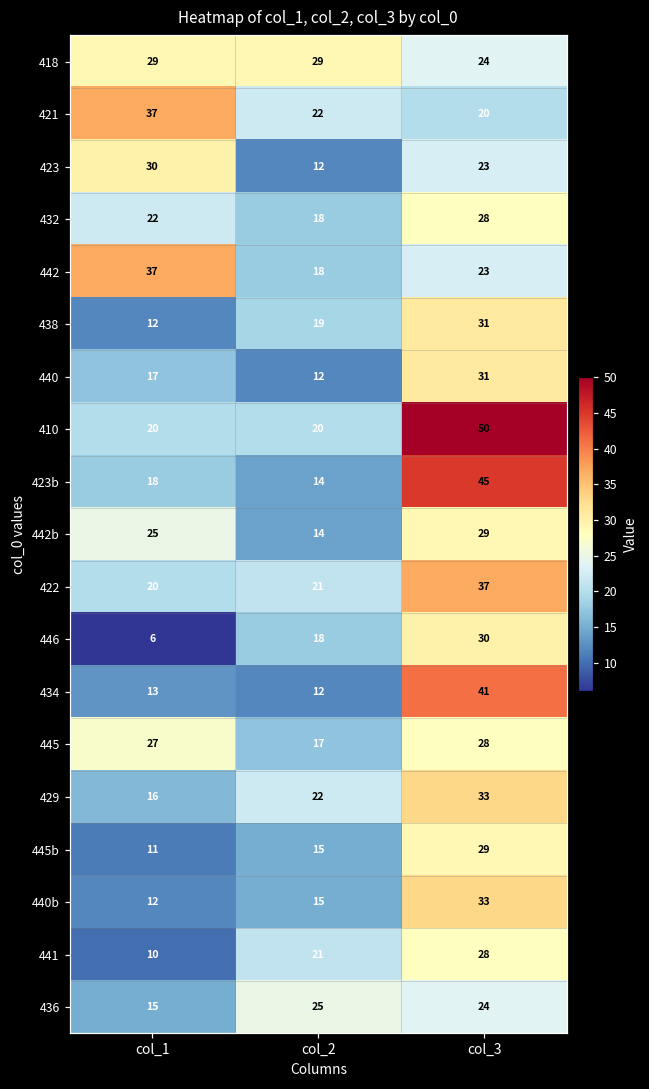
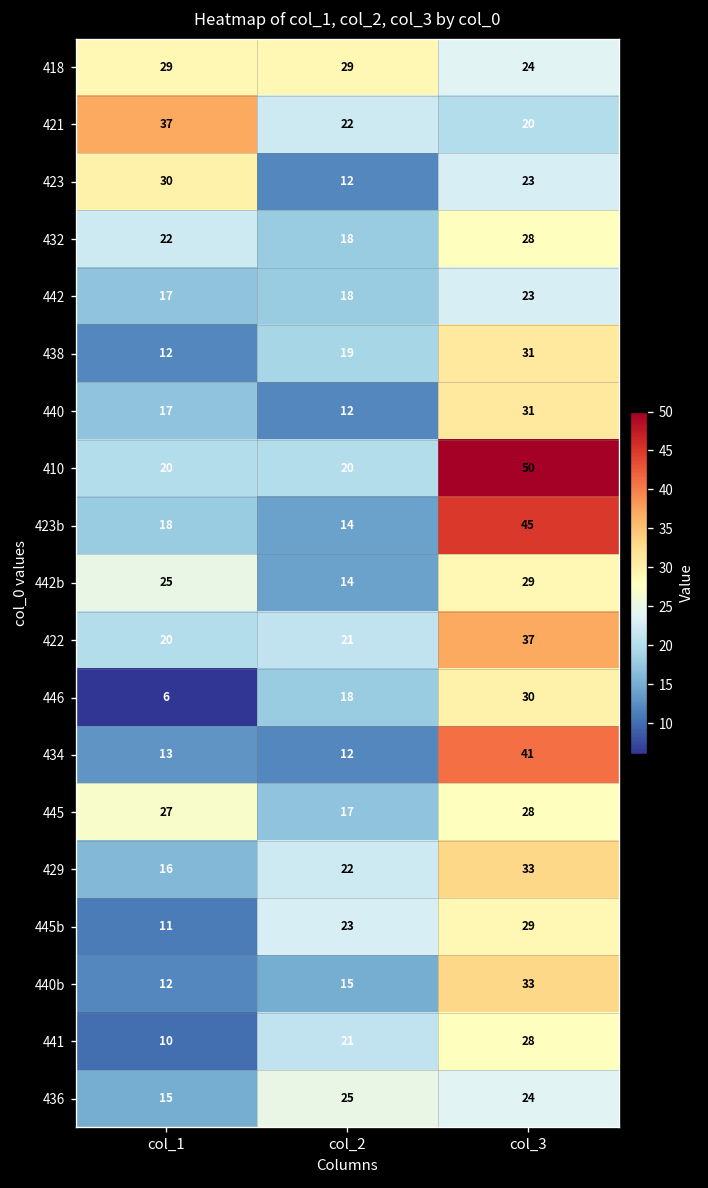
442, col_1: 37 -> 17
445b, col_2: 15 -> 23
